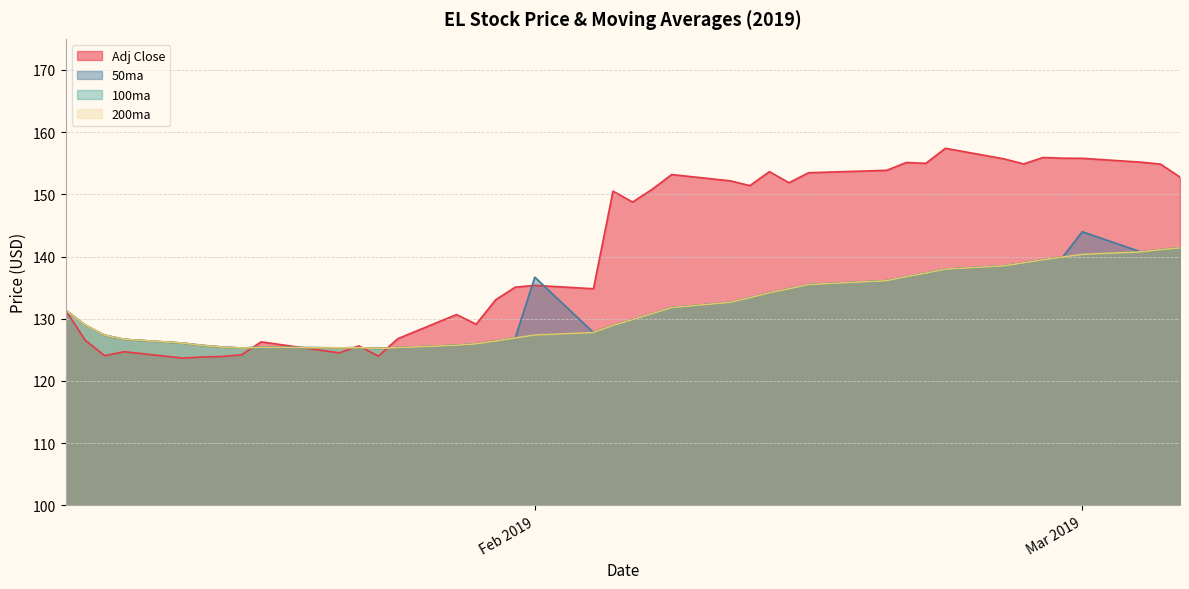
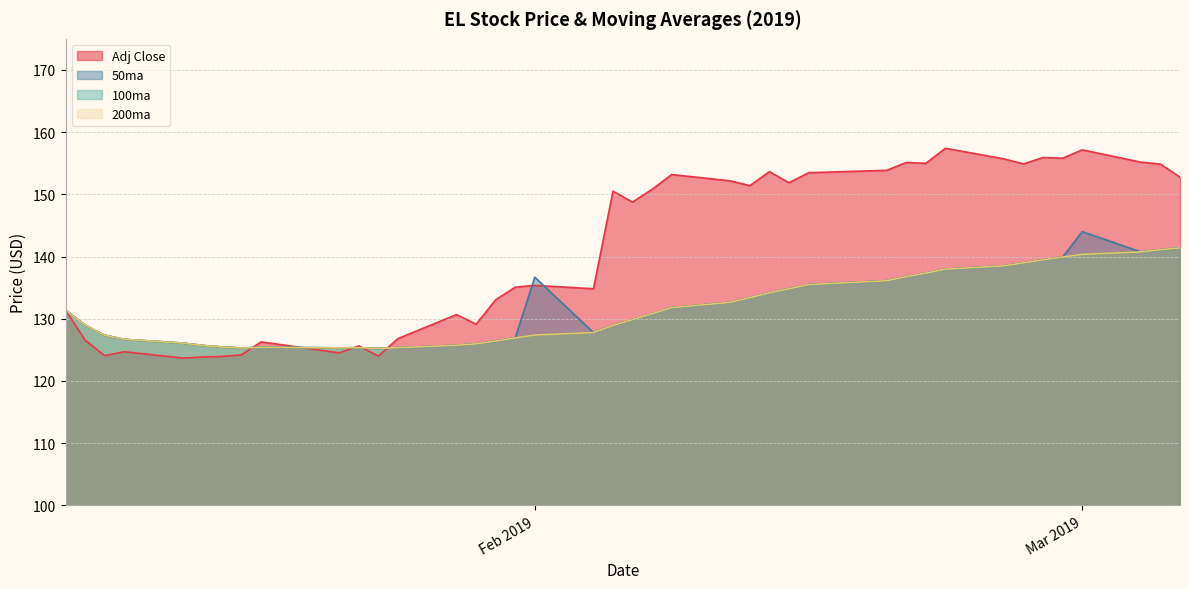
Adj Close, Mar 2019: 156 -> 157
